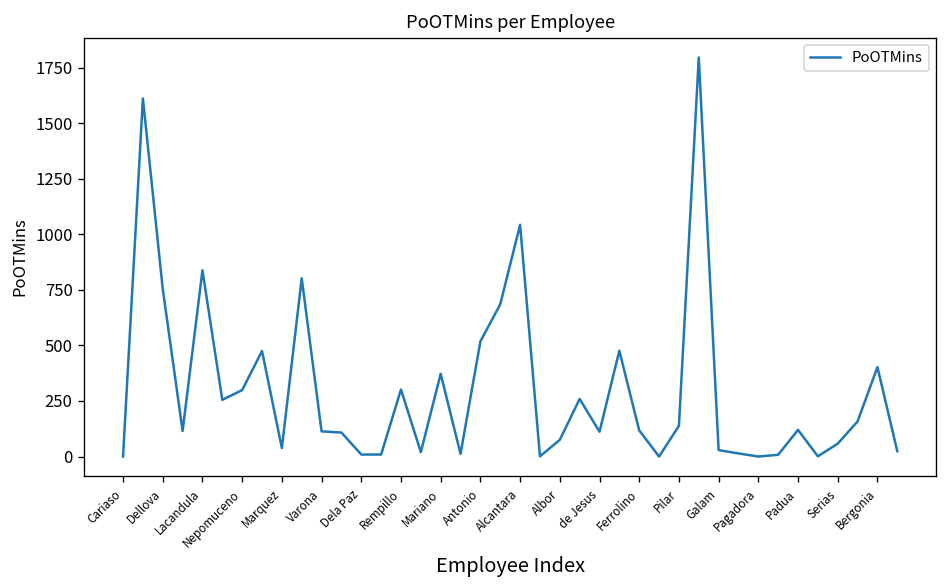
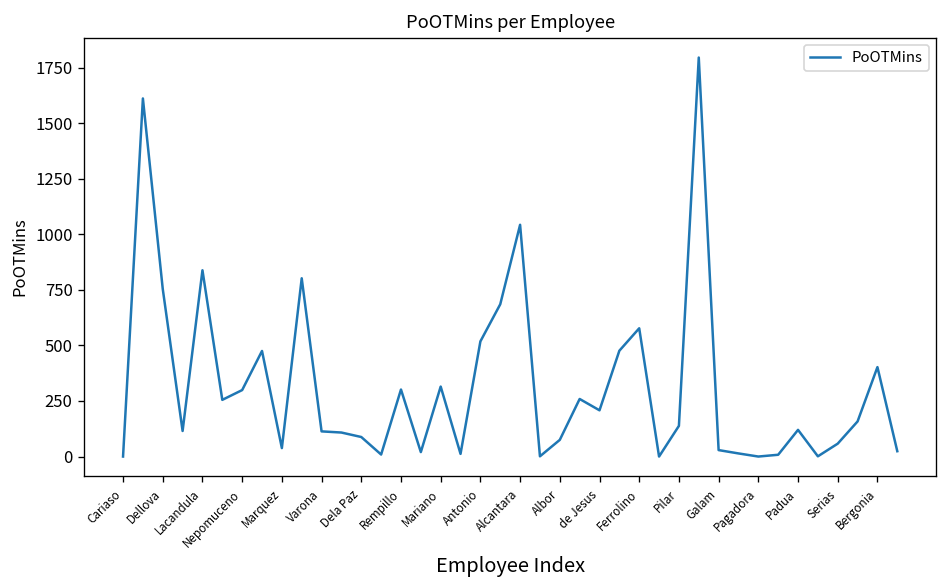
Dela Paz: 10 -> 90
Mariano: 370 -> 310
de Jesus: 110 -> 210
Ferrolino: 120 -> 580
